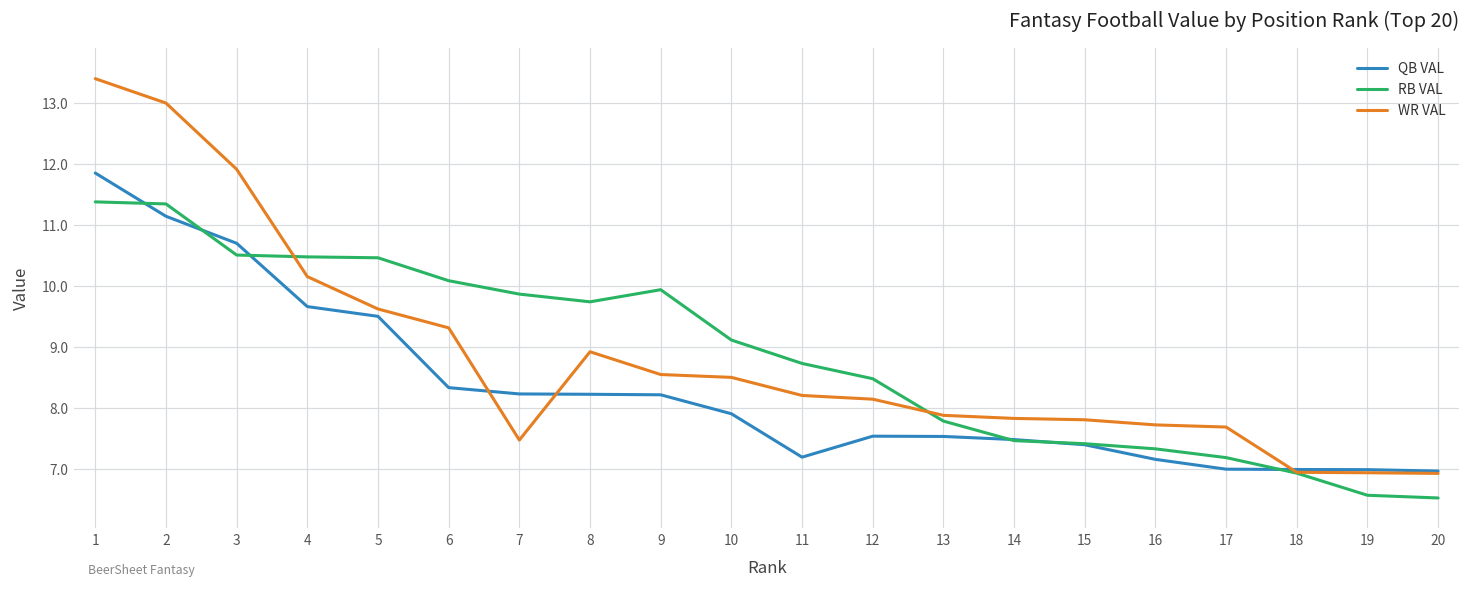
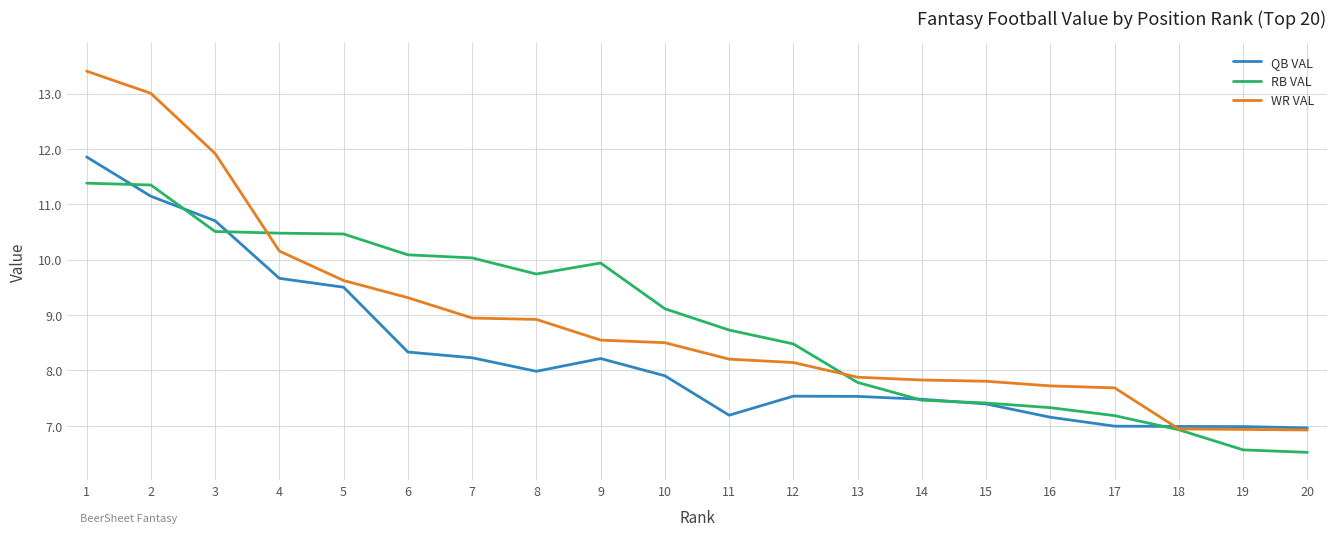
RB VAL, 7: 9.9 -> 10.0
WR VAL, 7: 7.5 -> 8.9
QB VAL, 8: 8.2 -> 8.0
